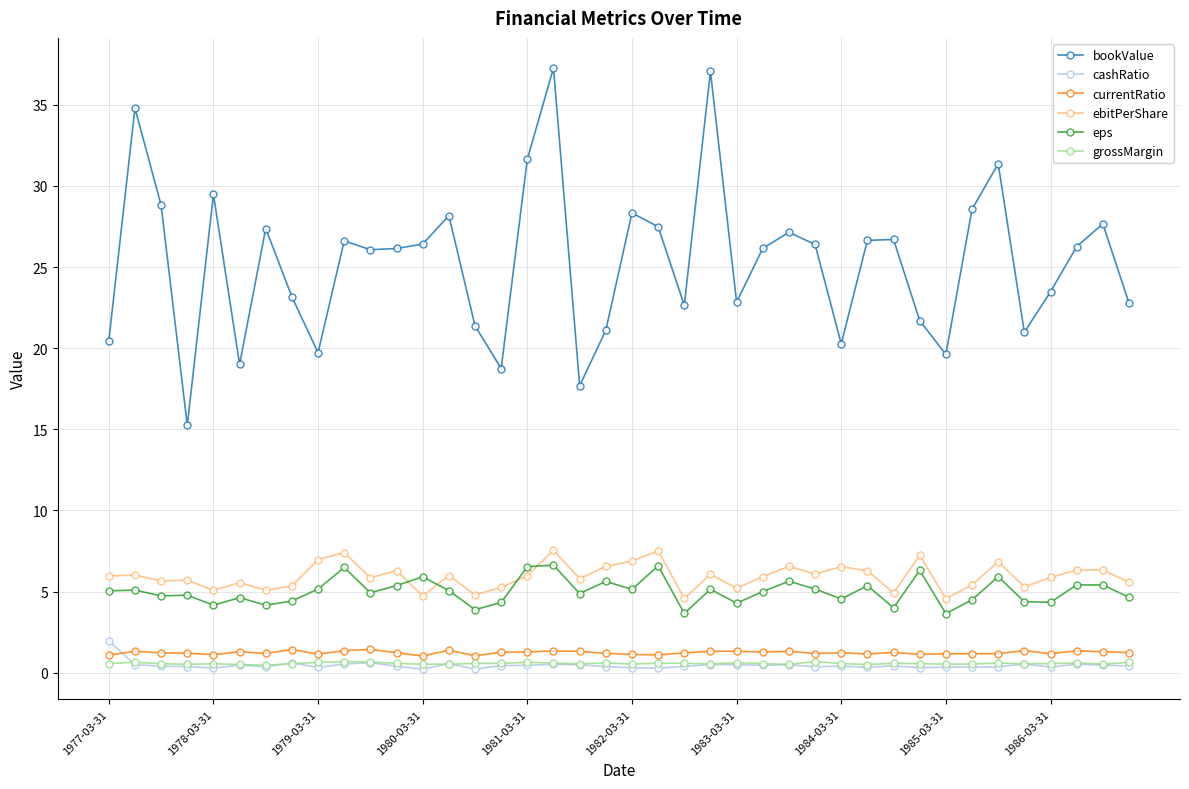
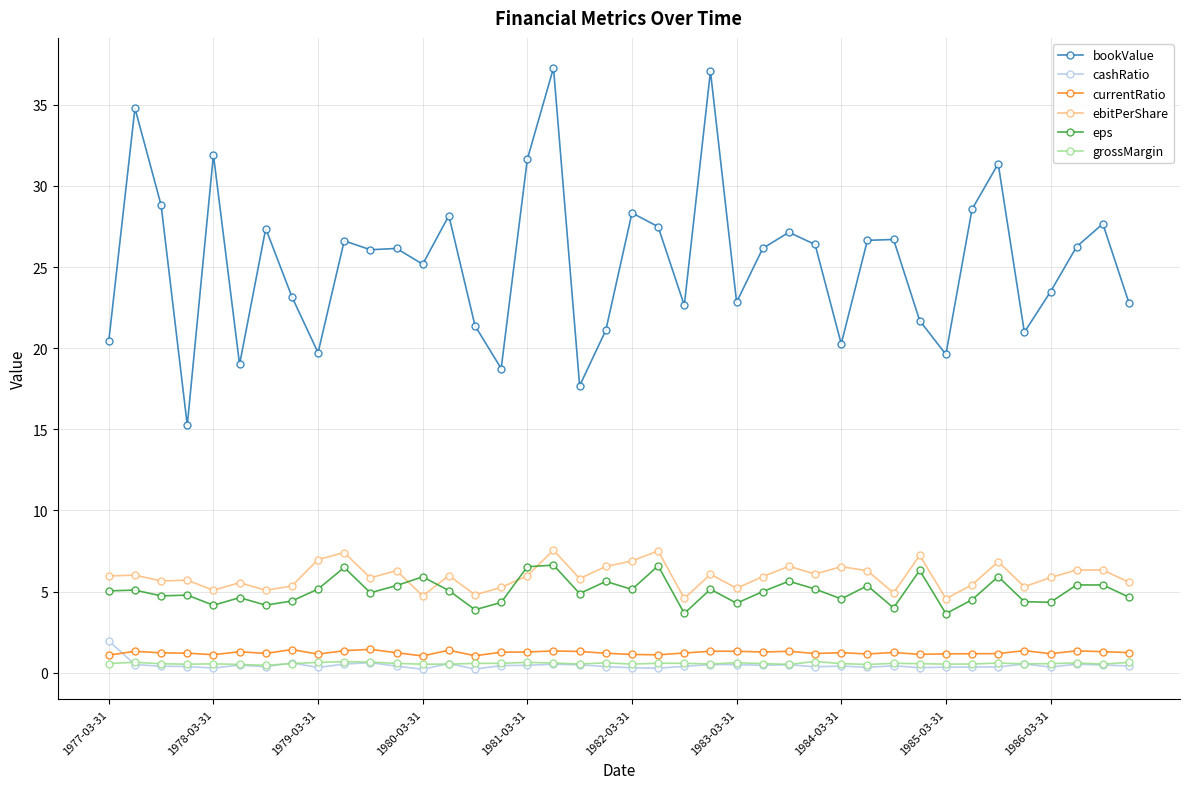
bookValue, 1978-03-31: 29.5 -> 31.9
bookValue, 1980-03-31: 26.4 -> 25.2
